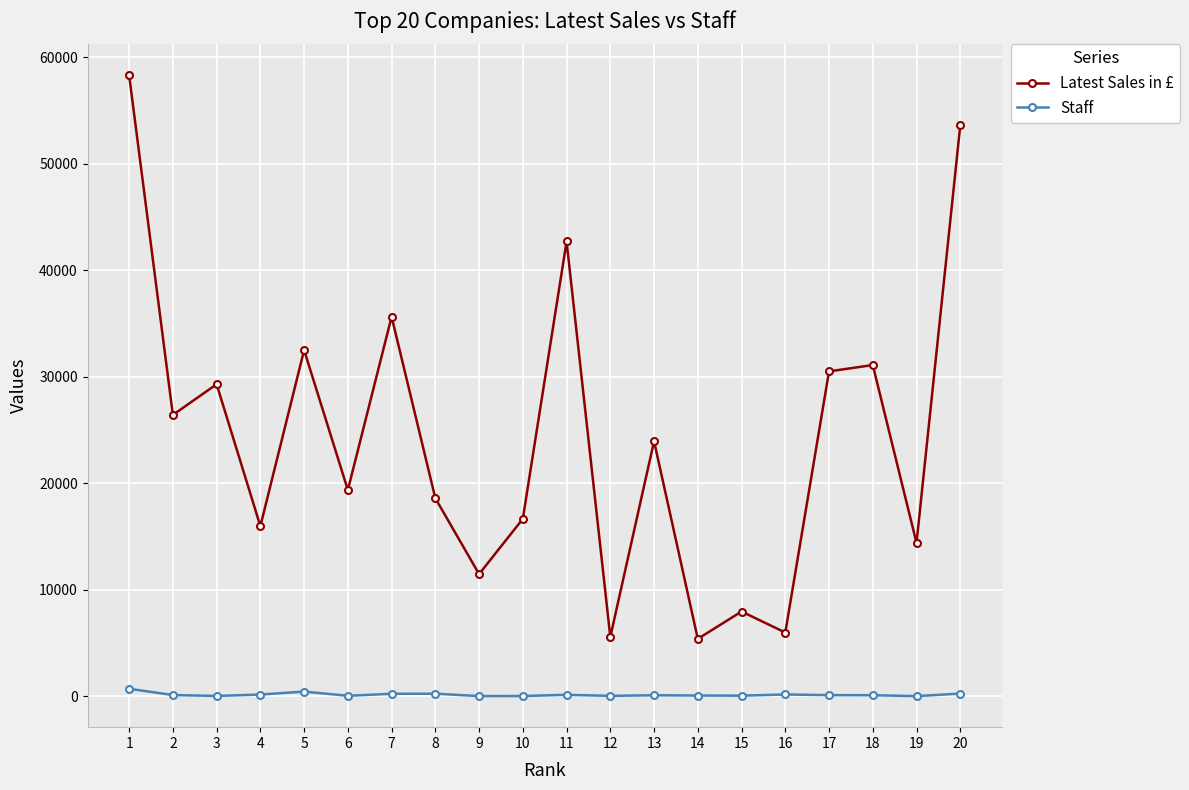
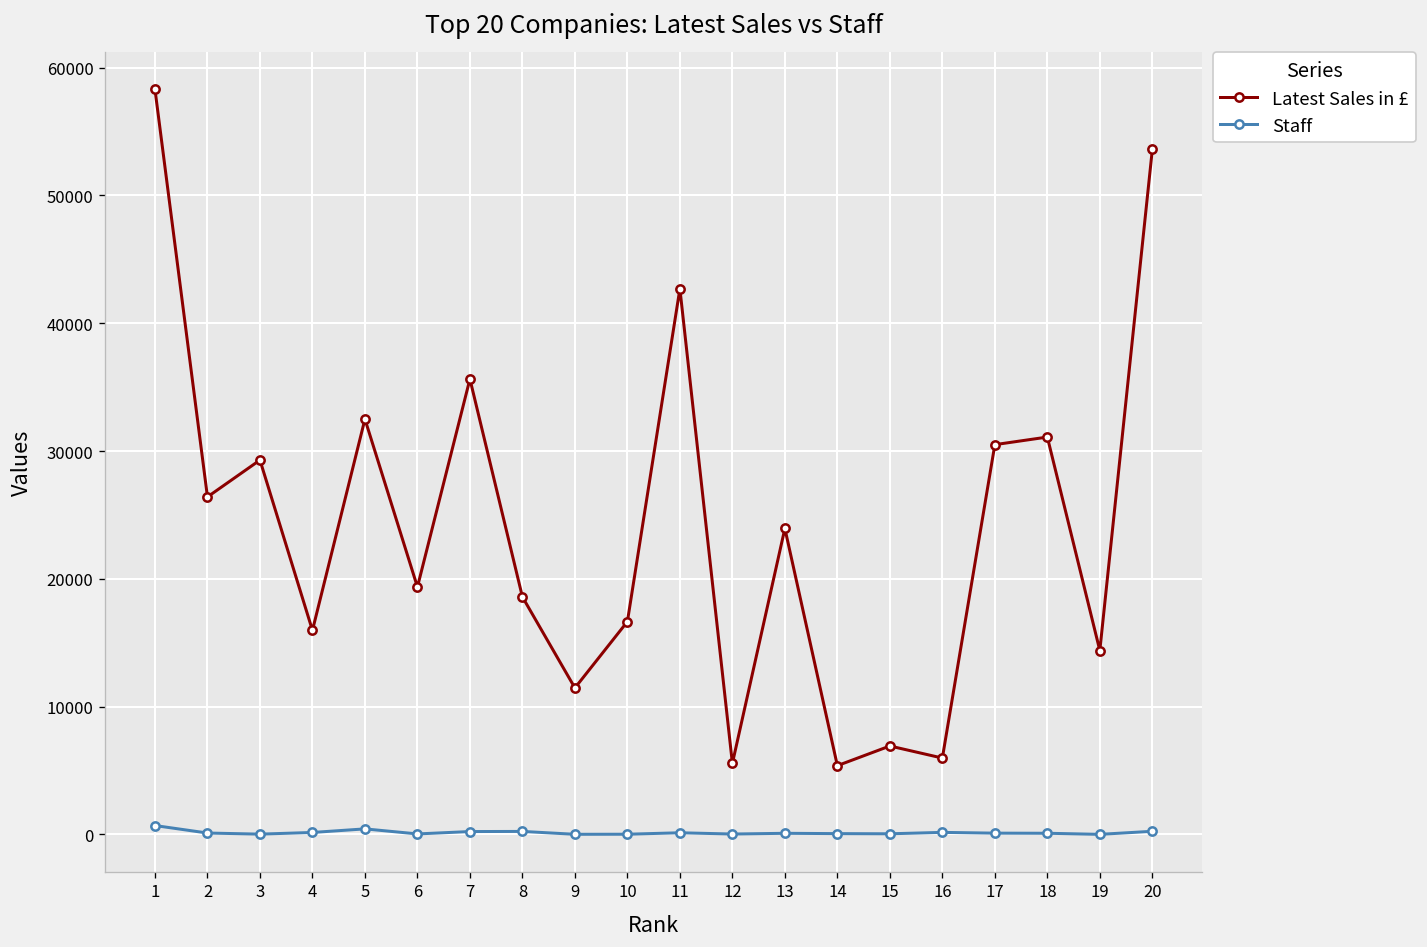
Latest Sales in £, 15: 8000 -> 6900
